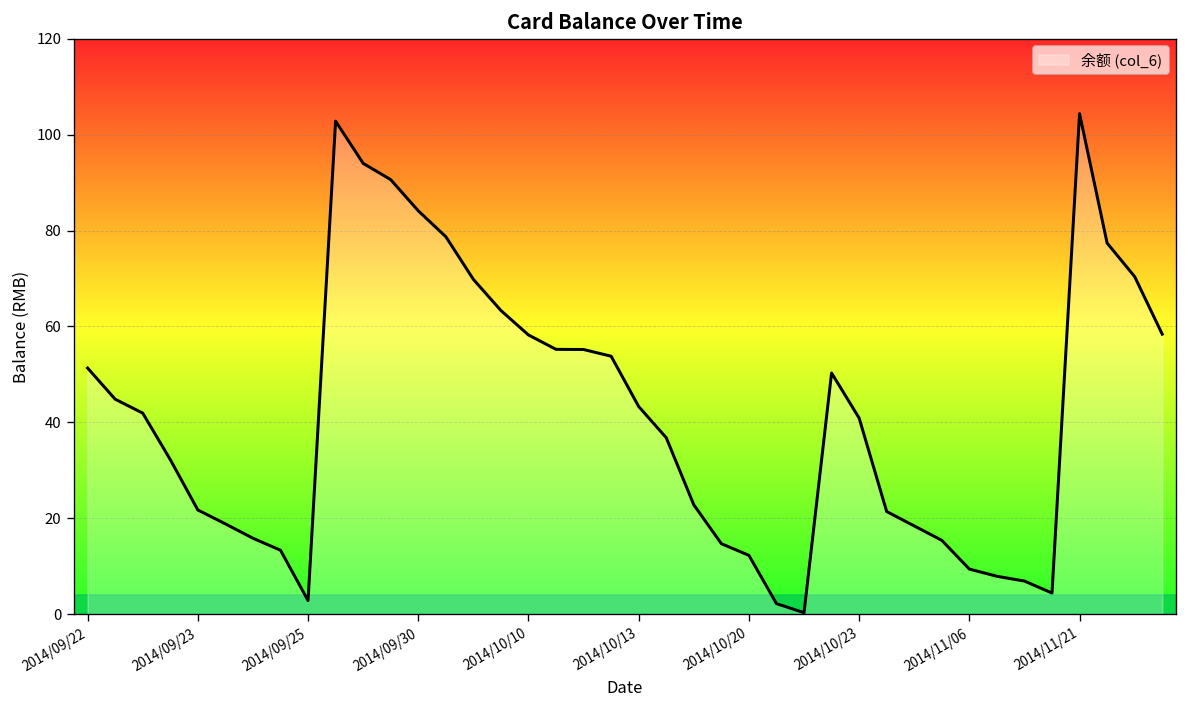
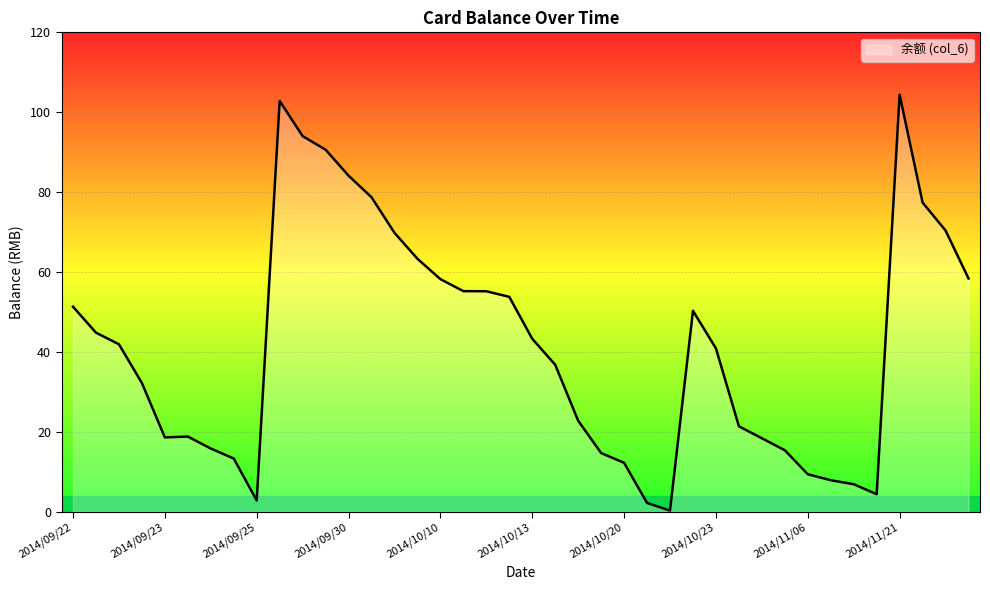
2014/09/23: 22 -> 19
